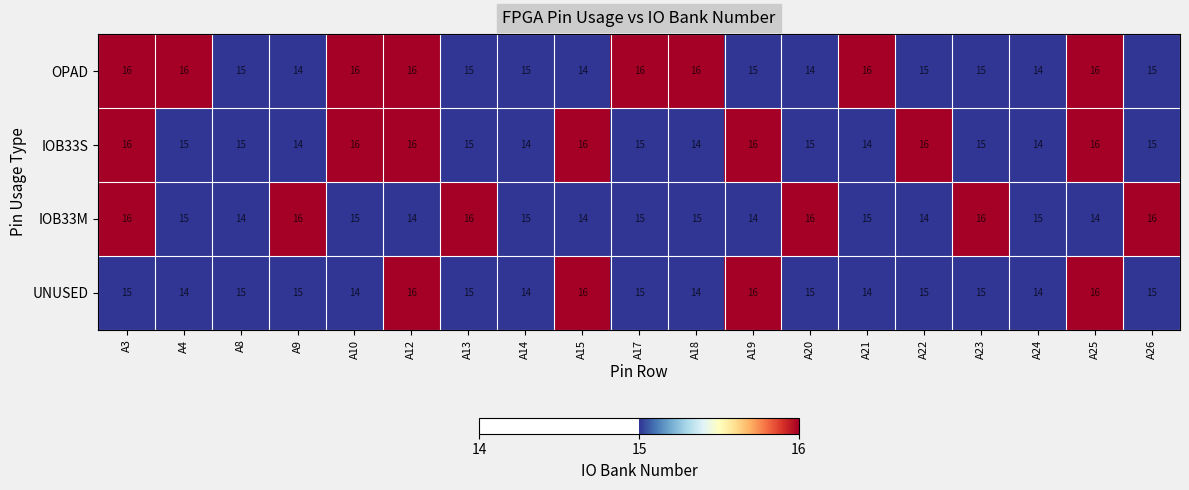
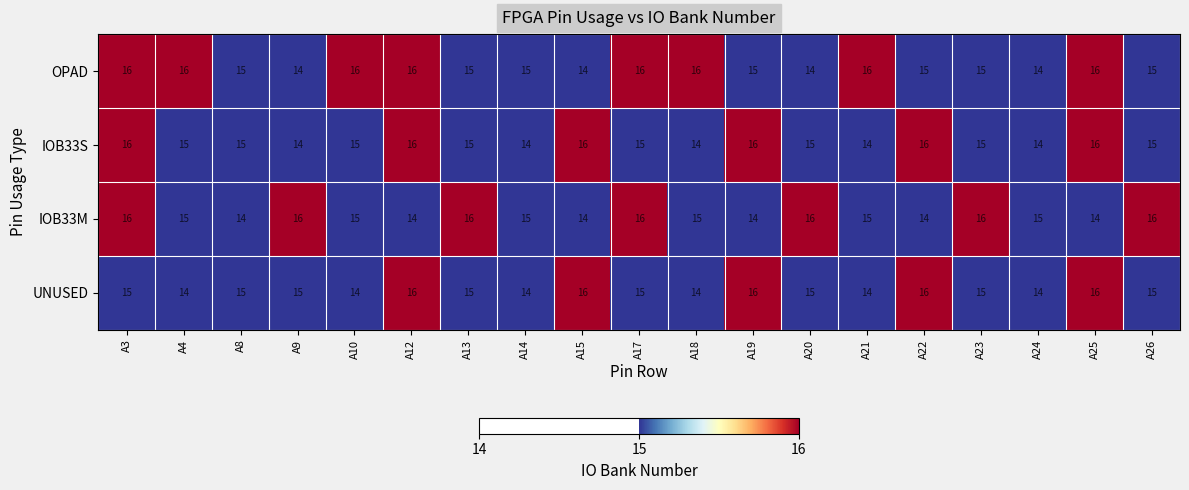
IOB33S, A10: 16 -> 15
IOB33M, A17: 15 -> 16
UNUSED, A22: 15 -> 16
